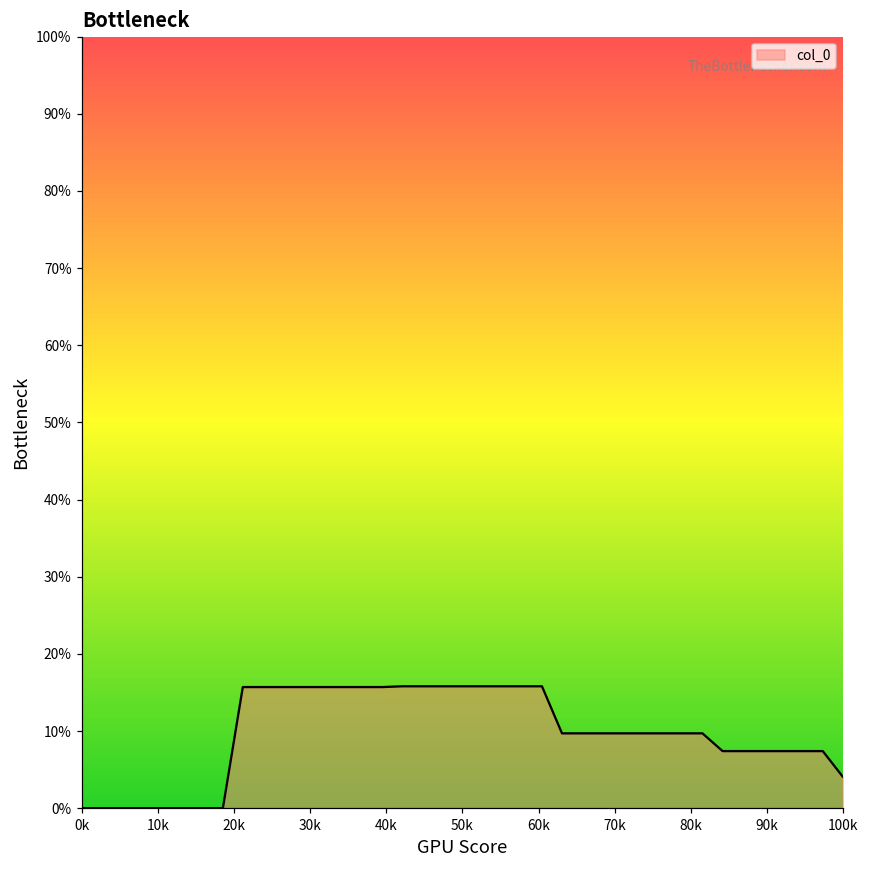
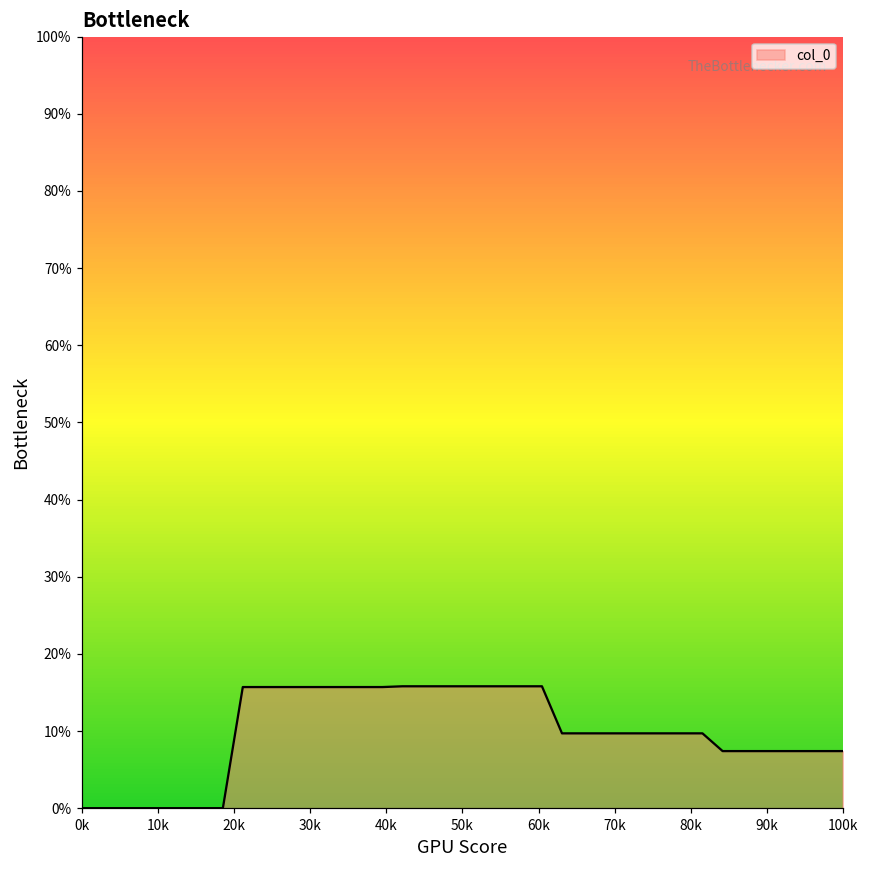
100k: 4% -> 7%
